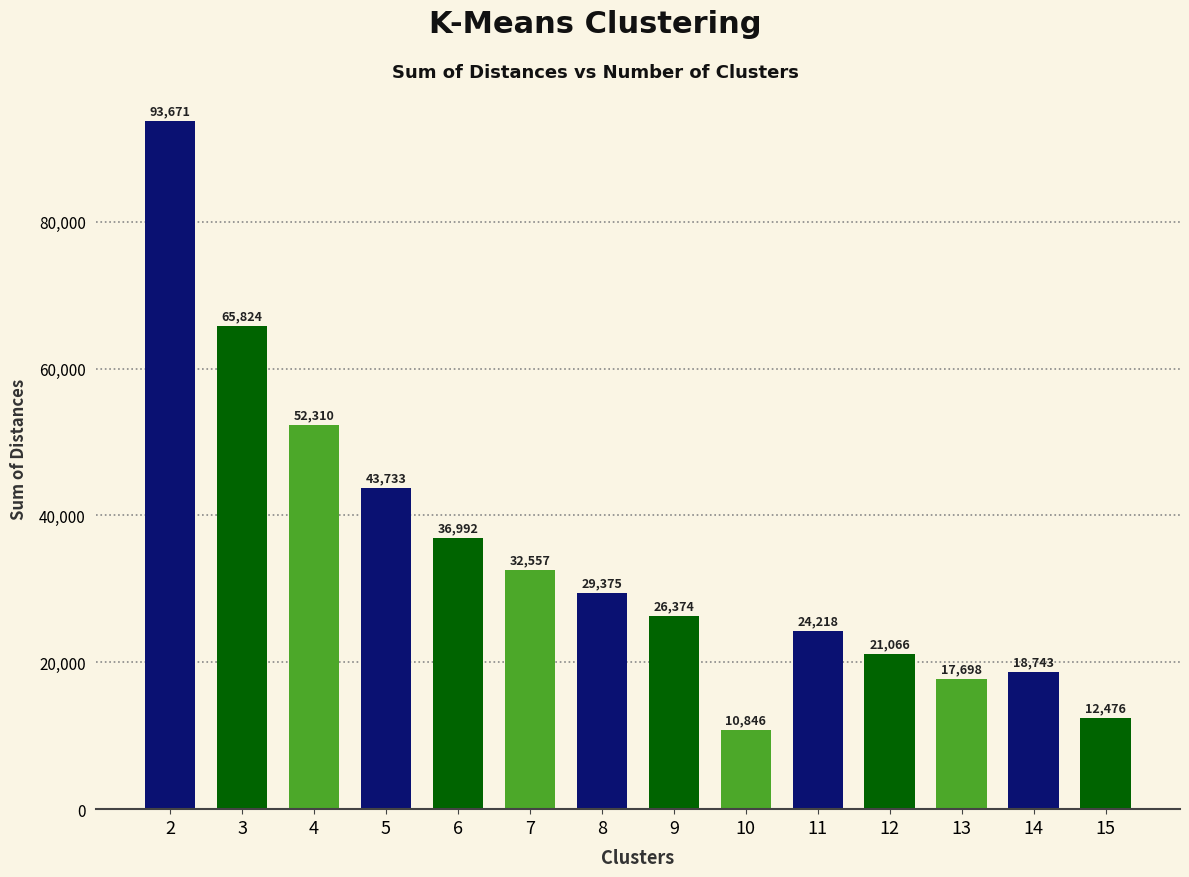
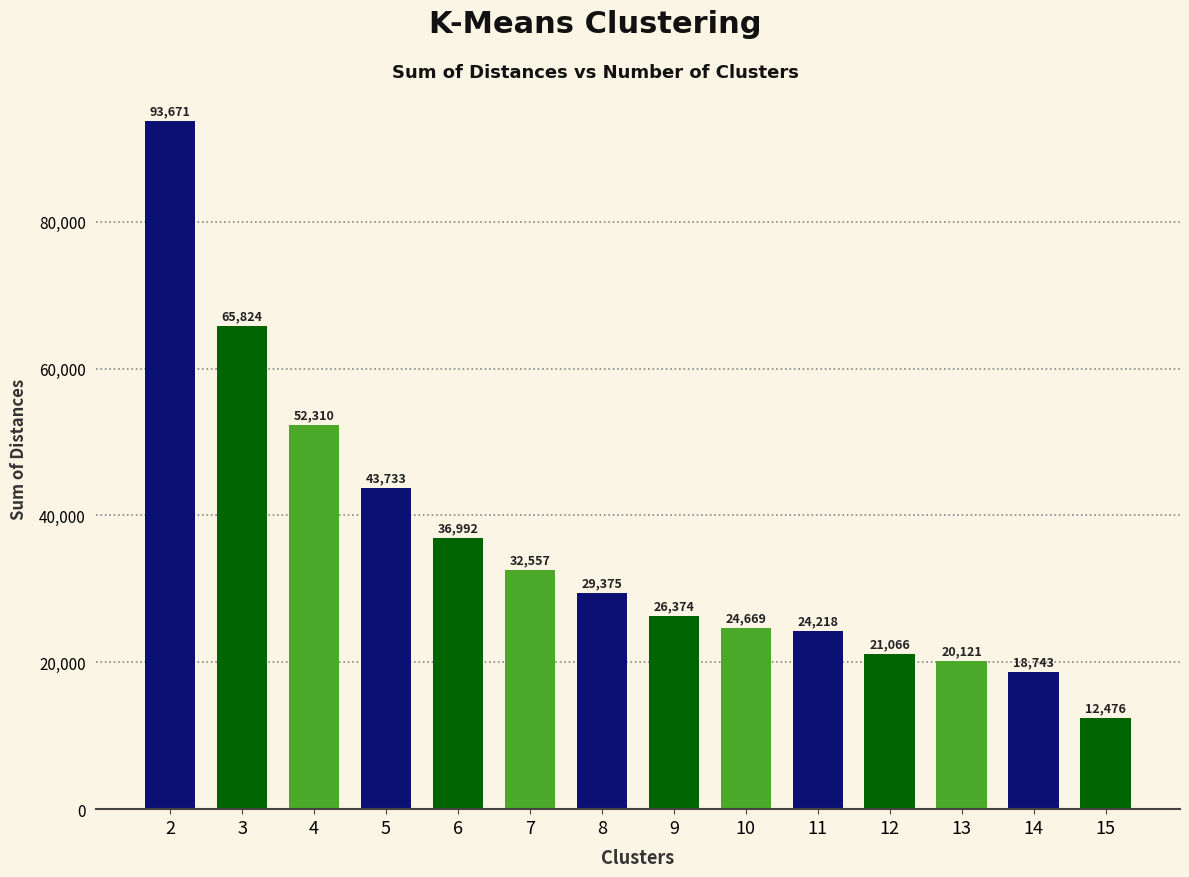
10: 10,846 -> 24,669
13: 17,698 -> 20,121
